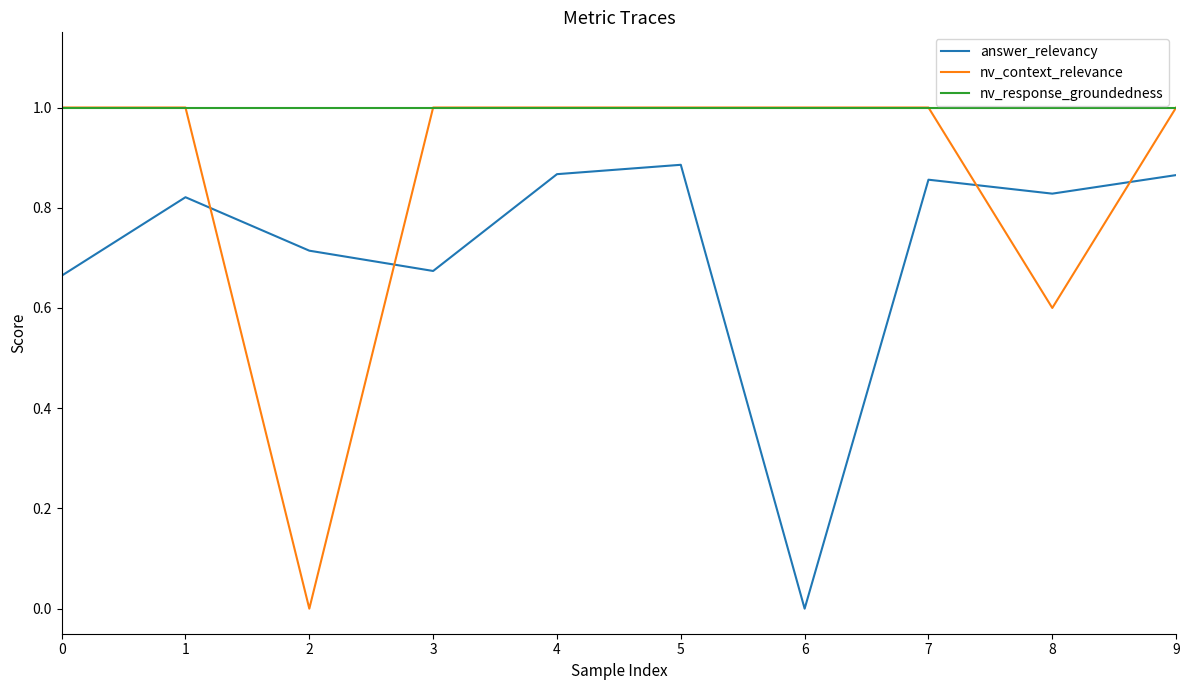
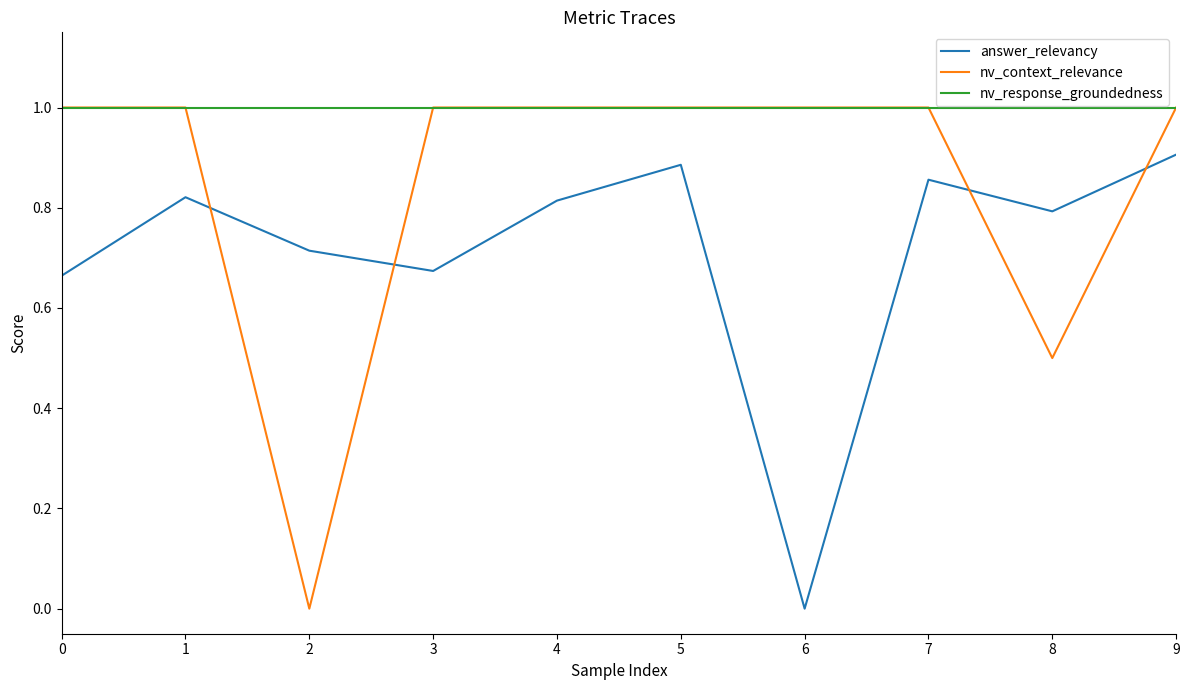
answer_relevancy, 4: 0.87 -> 0.81
answer_relevancy, 8: 0.83 -> 0.79
nv_context_relevance, 8: 0.6 -> 0.5
answer_relevancy, 9: 0.87 -> 0.91
